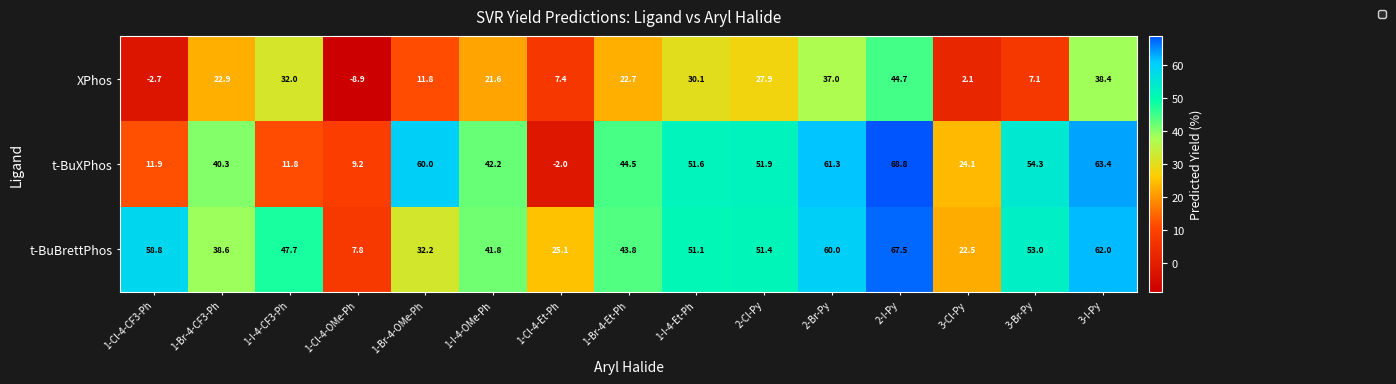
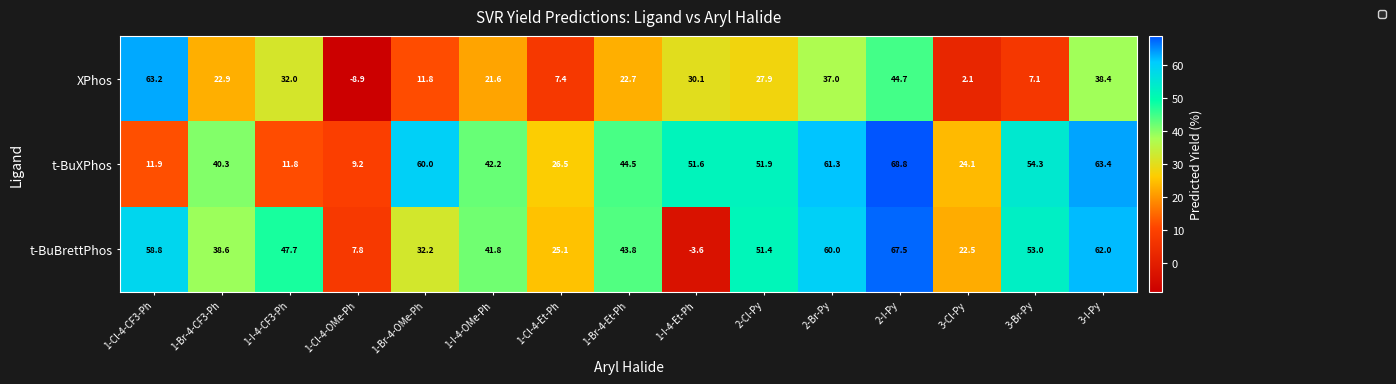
XPhos, 1-Cl-4-CF3-Ph: -2.7 -> 63.2
t-BuXPhos, 1-Cl-4-Et-Ph: -2.0 -> 26.5
t-BuBrettPhos, 1-I-4-Et-Ph: 51.1 -> -3.6
